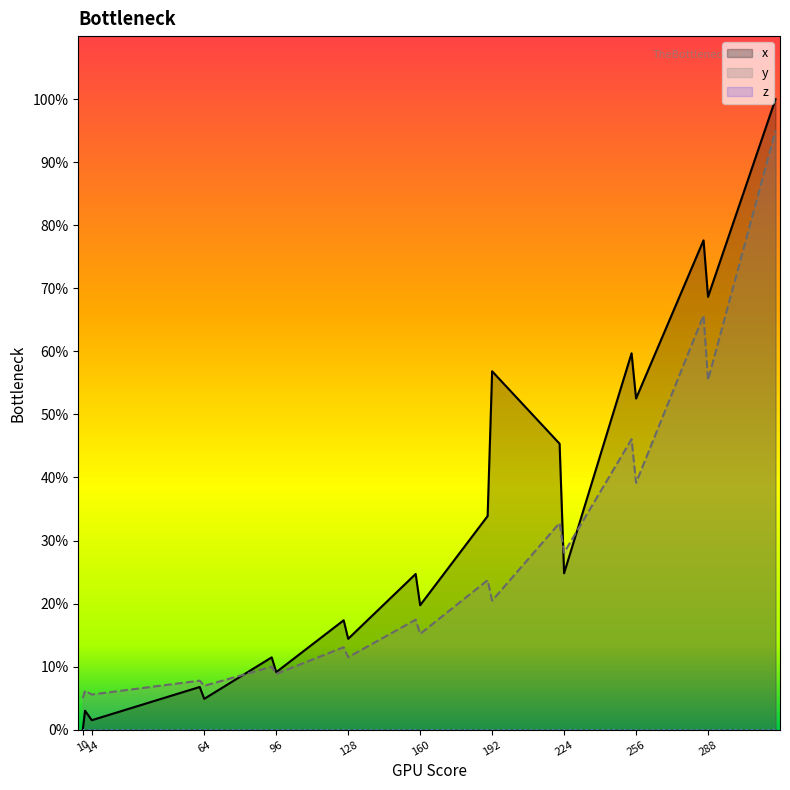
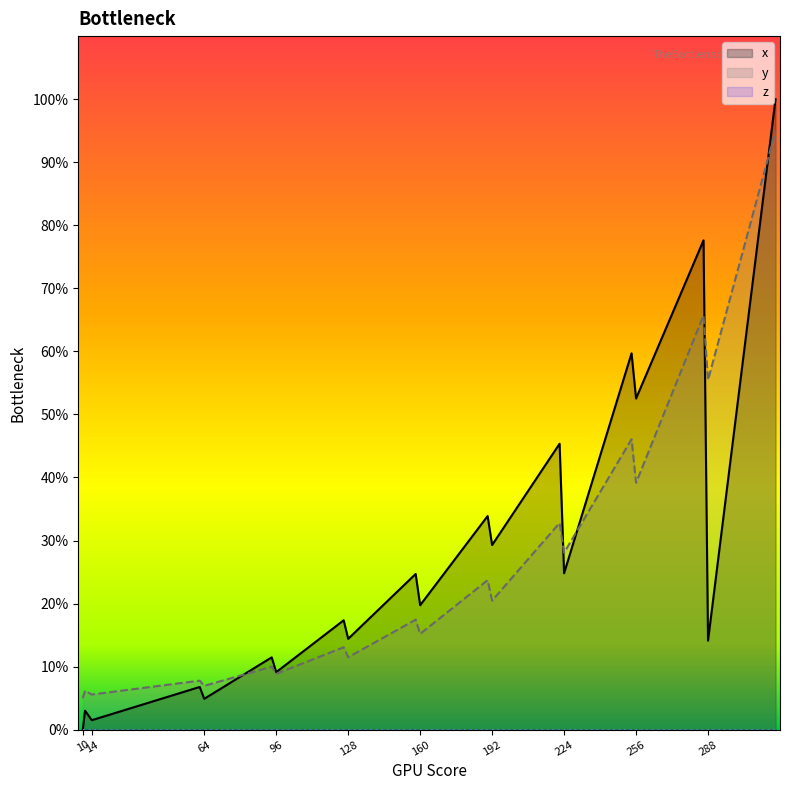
x, 192: 57% -> 29%
x, 288: 69% -> 14%
